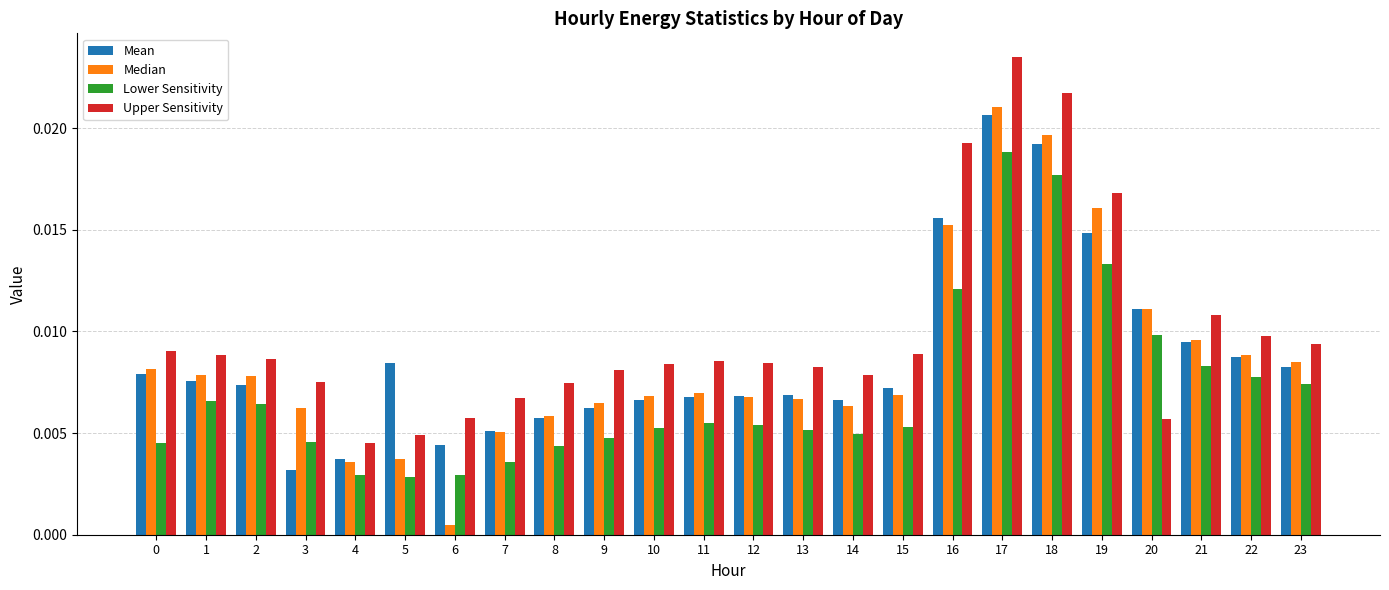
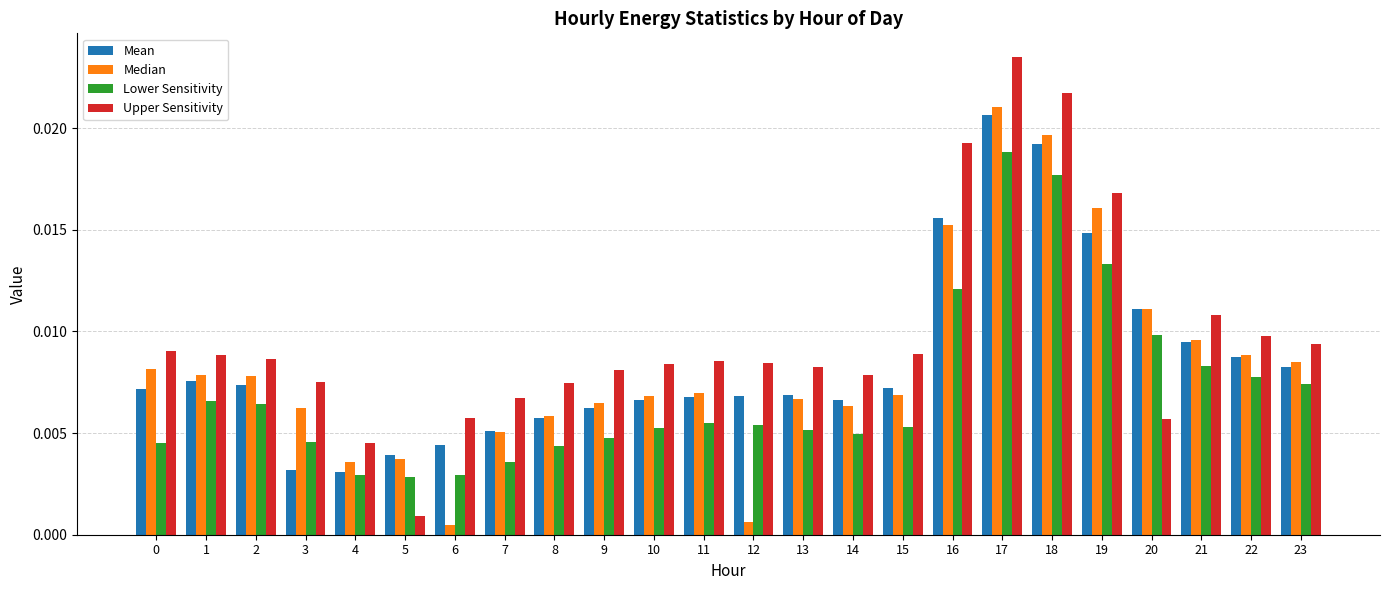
Mean, 0: 0.0079 -> 0.0072
Mean, 4: 0.0037 -> 0.0031
Mean, 5: 0.0084 -> 0.0039
Upper Sensitivity, 5: 0.0049 -> 0.0009
Median, 12: 0.0068 -> 0.0006
